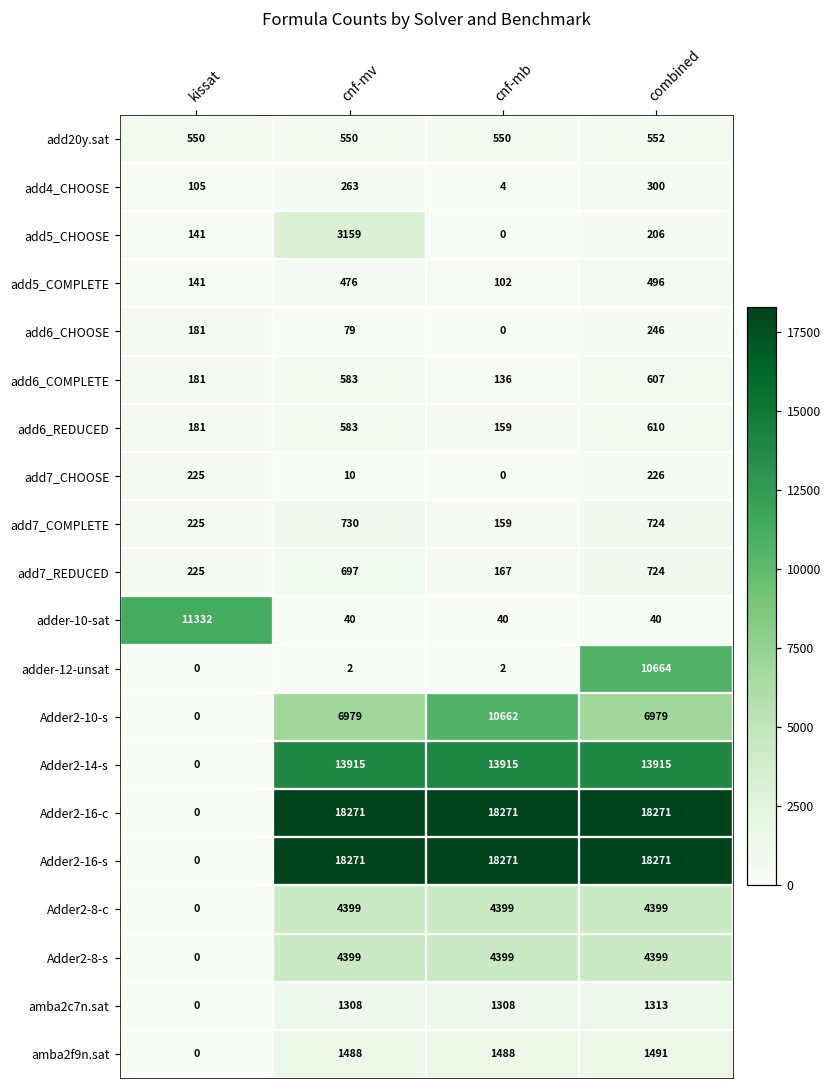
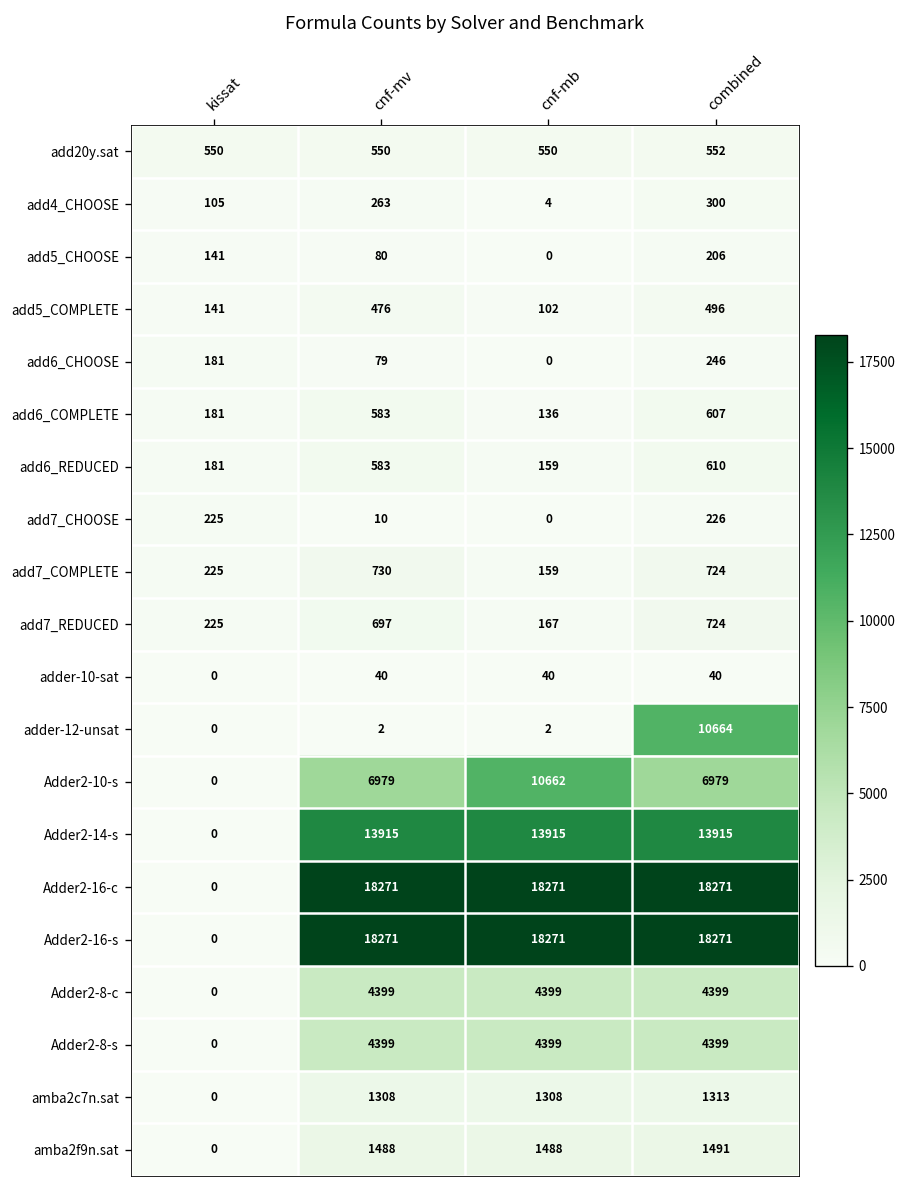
add5_CHOOSE, cnf-mv: 3159 -> 80
adder-10-sat, kissat: 11332 -> 0
